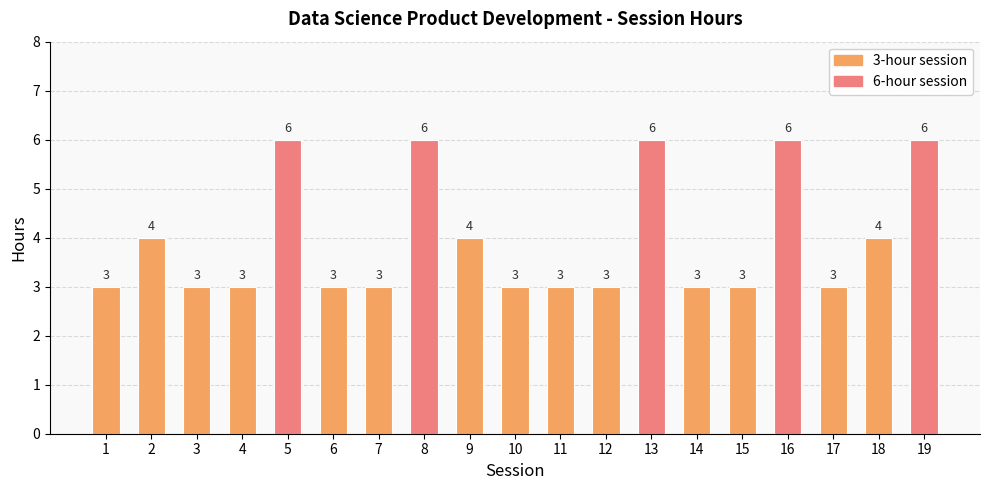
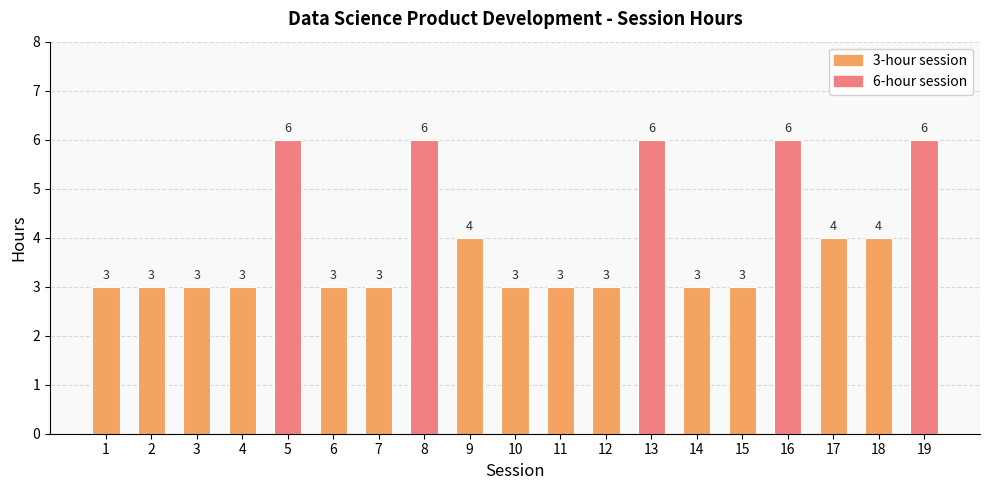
2: 4 -> 3
17: 3 -> 4
